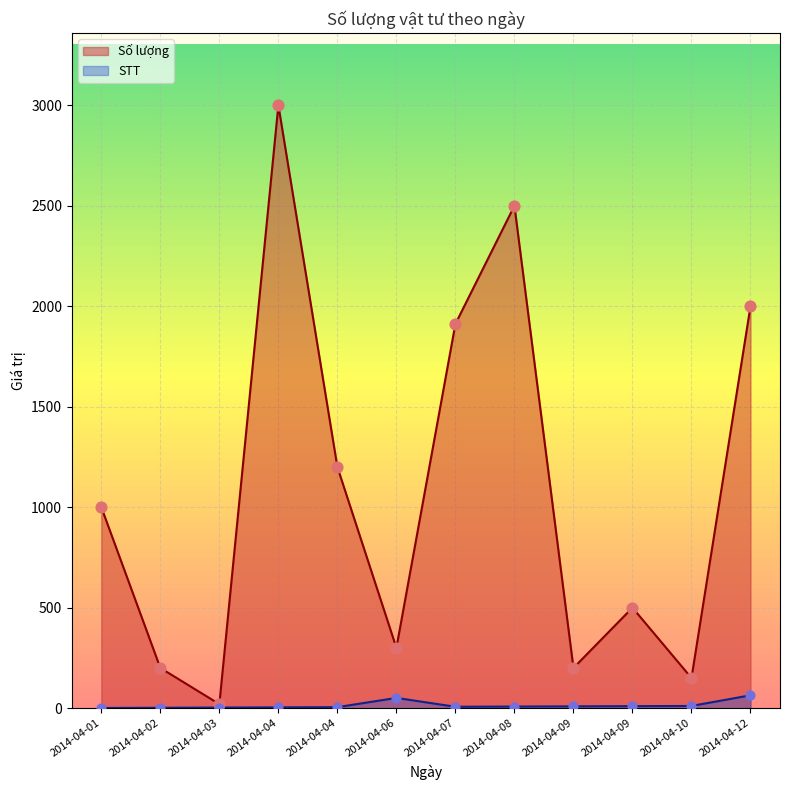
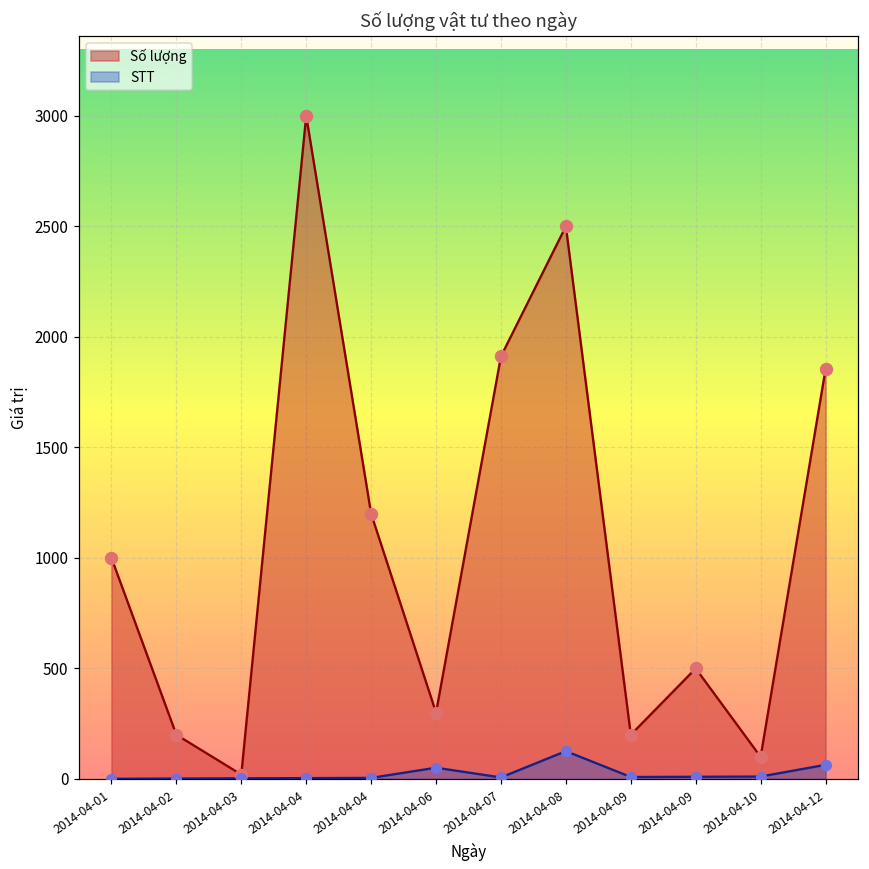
STT, 2014-04-08: 10 -> 130
Số lượng, 2014-04-10: 150 -> 100
Số lượng, 2014-04-12: 2000 -> 1850
